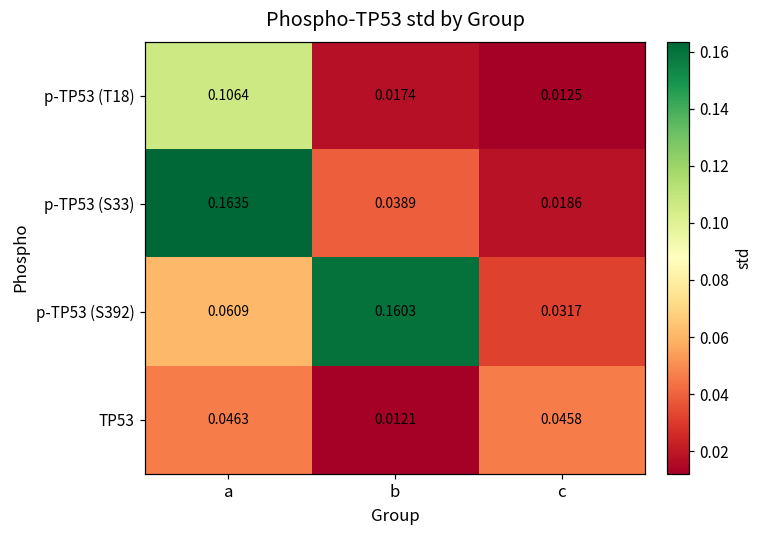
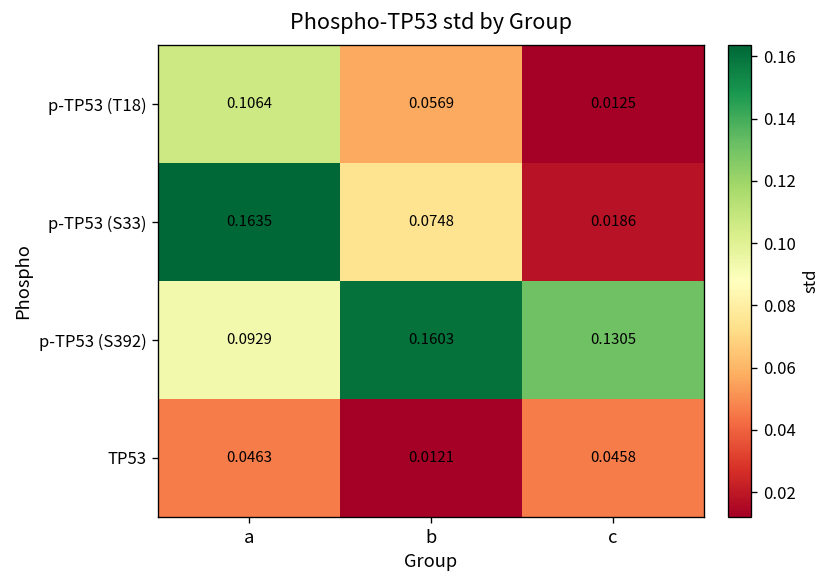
p-TP53 (T18), b: 0.0174 -> 0.0569
p-TP53 (S33), b: 0.0389 -> 0.0748
p-TP53 (S392), a: 0.0609 -> 0.0929
p-TP53 (S392), c: 0.0317 -> 0.1305
